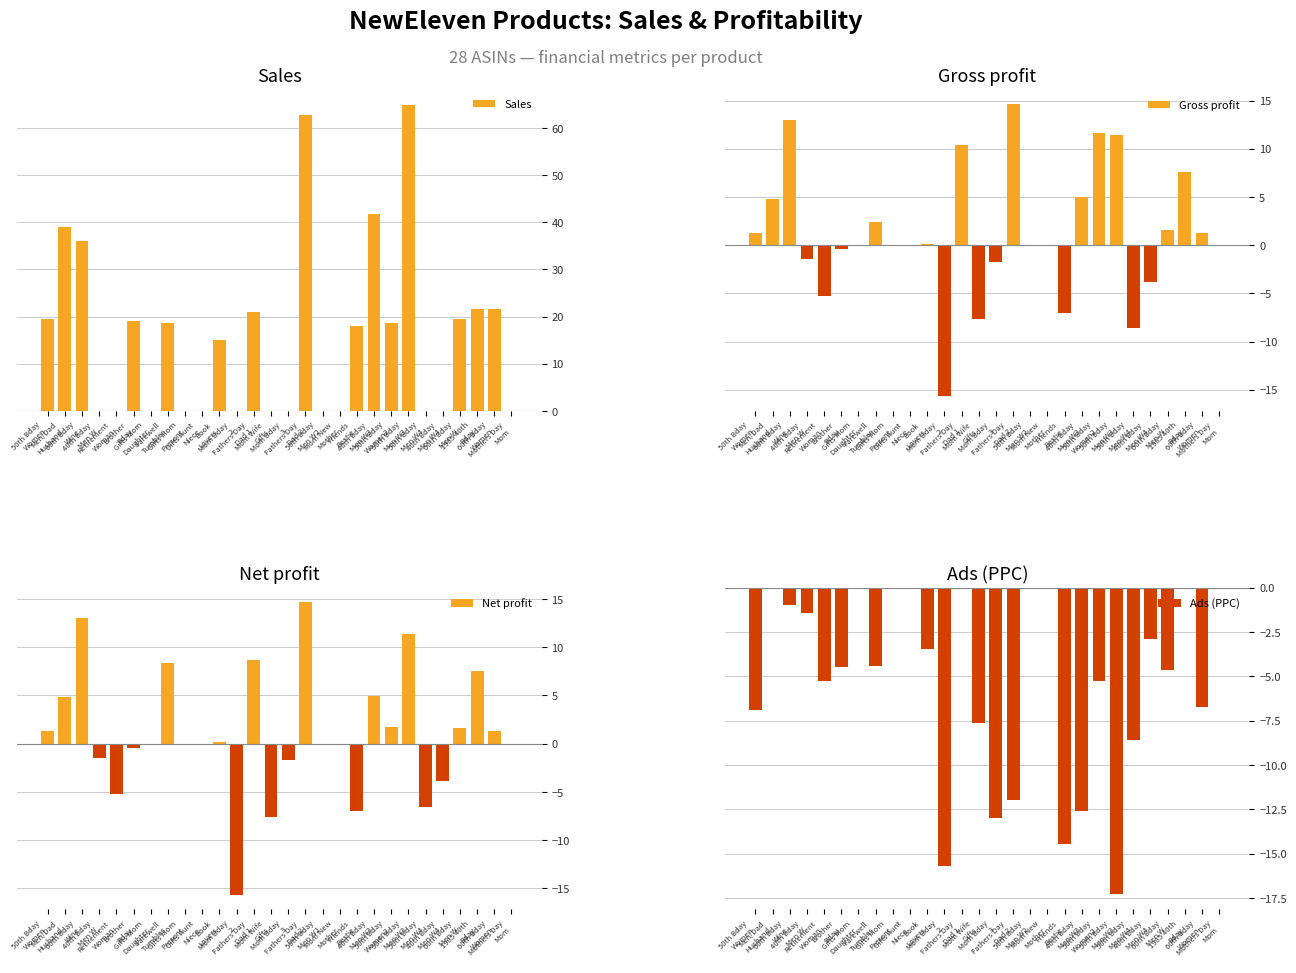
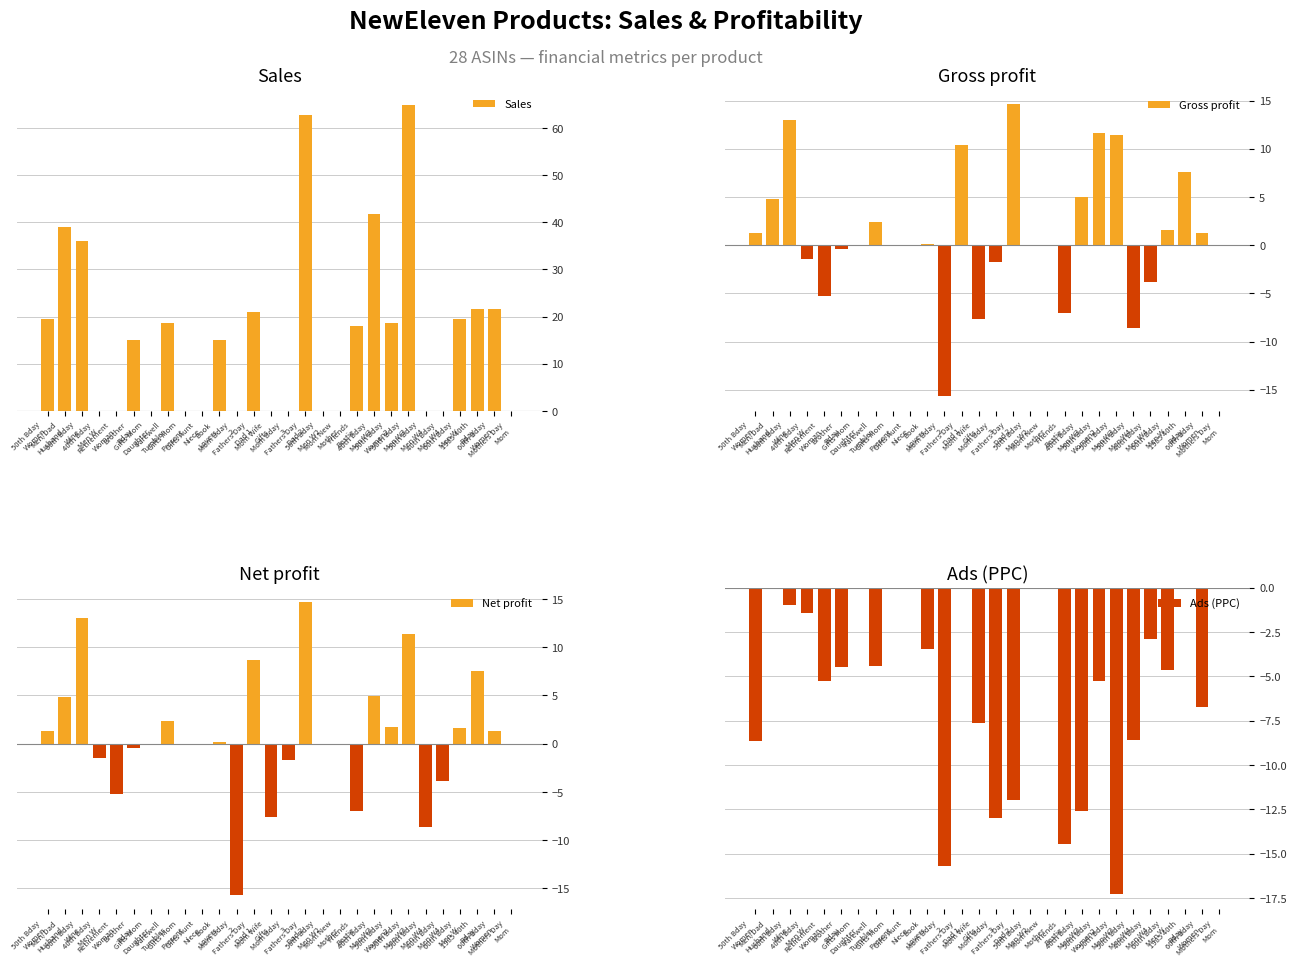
Sales, Brother Bday: 19 -> 15
Net profit, Farewell Tumbler: 8 -> 2
Net profit, 50th Bday Men W4: -7 -> -9
Ads (PPC), 50th Bday Women: -6.9 -> -8.6
